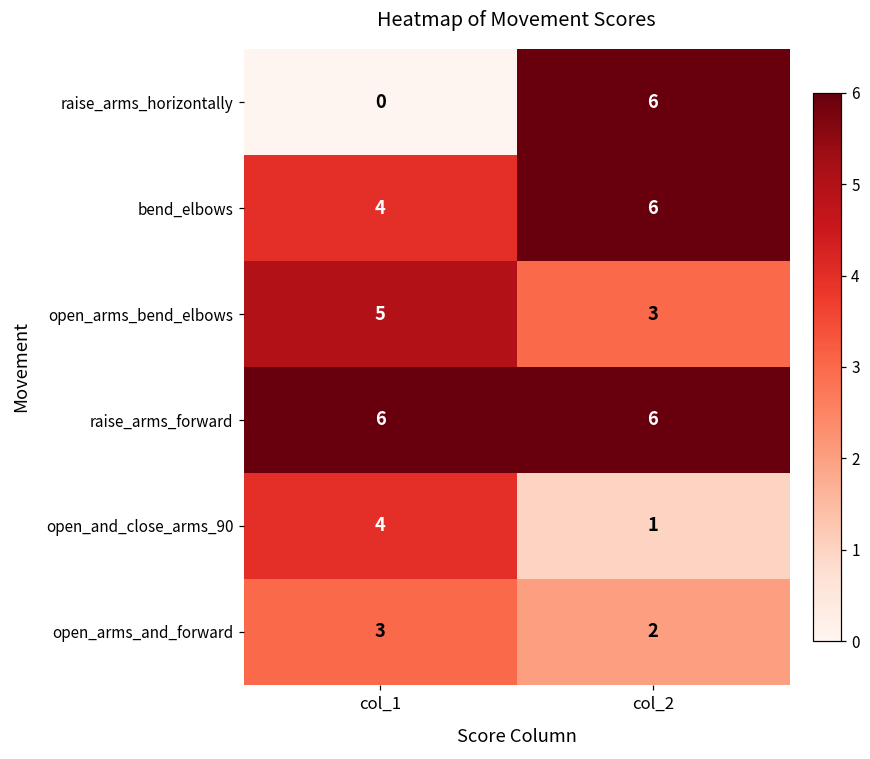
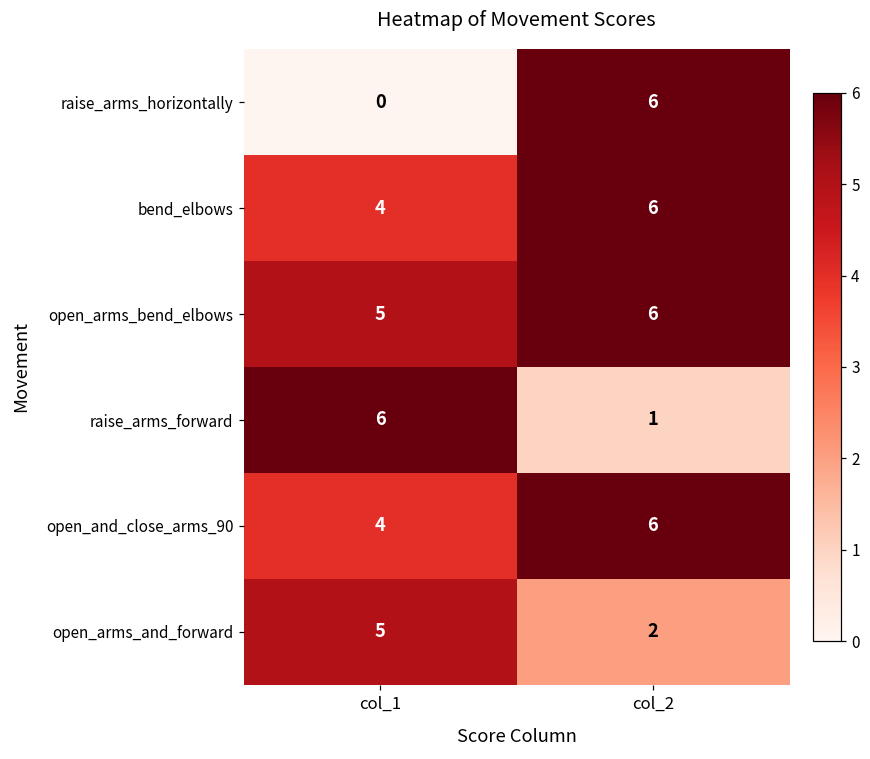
open_arms_bend_elbows, col_2: 3 -> 6
raise_arms_forward, col_2: 6 -> 1
open_and_close_arms_90, col_2: 1 -> 6
open_arms_and_forward, col_1: 3 -> 5
